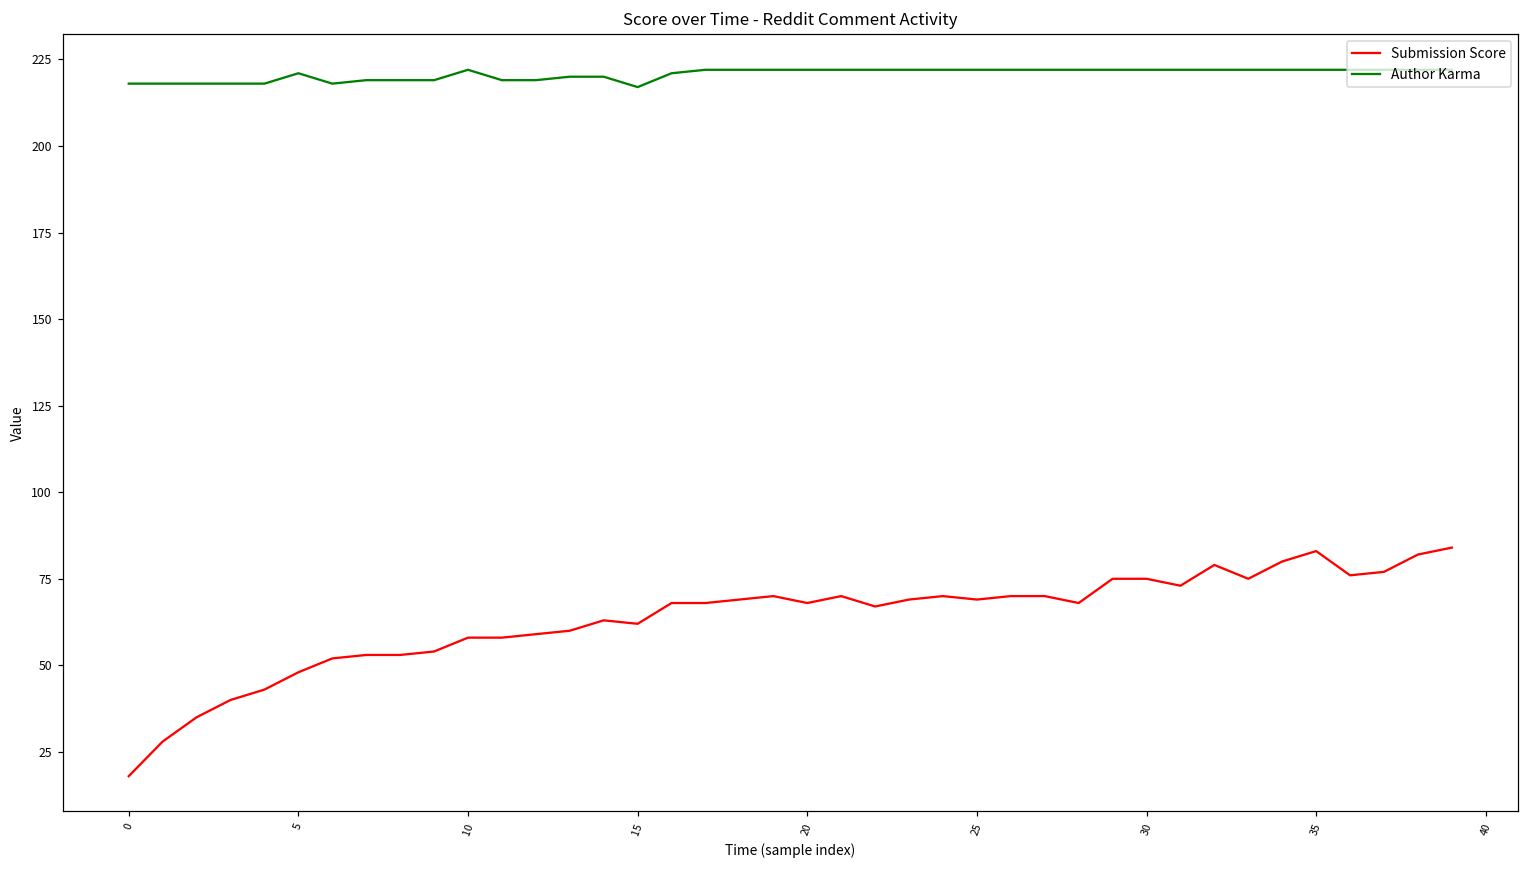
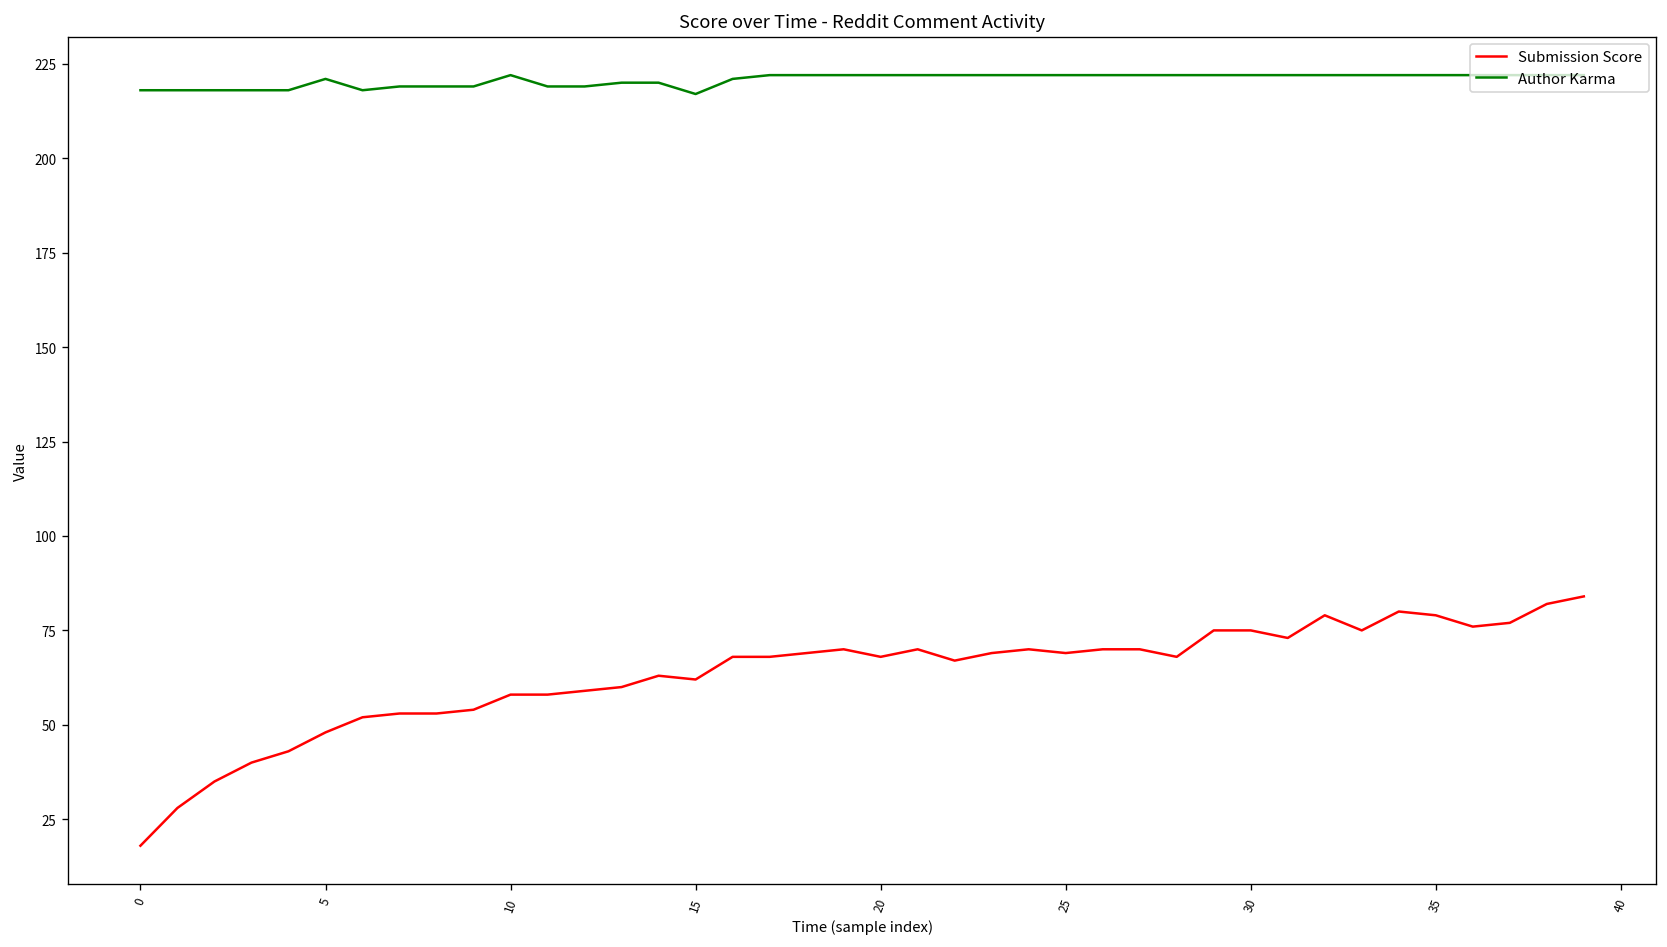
Submission Score, 35: 83 -> 79
